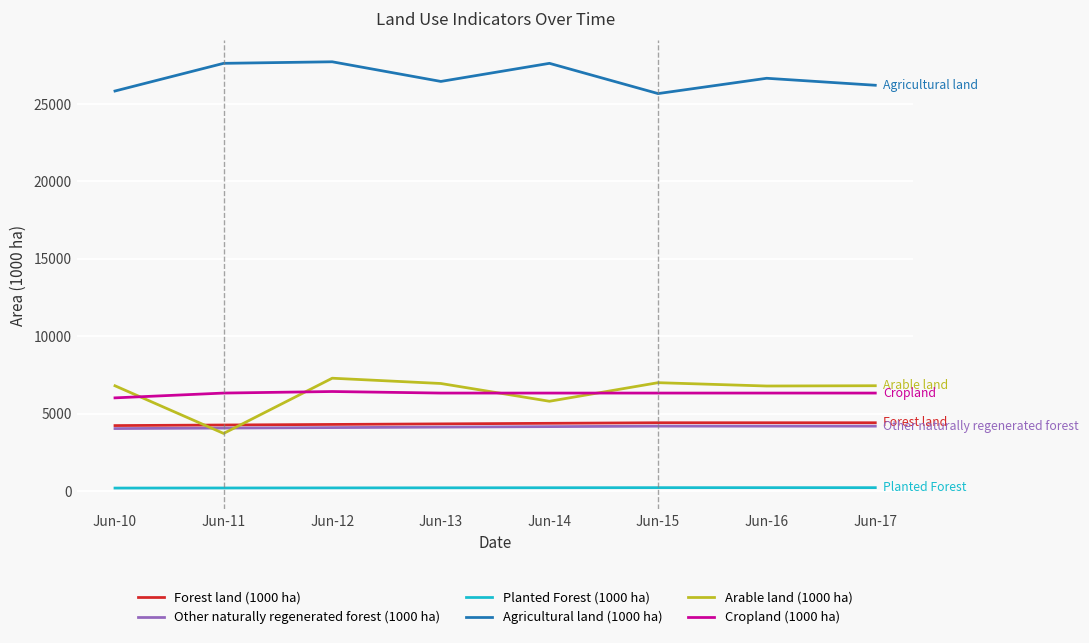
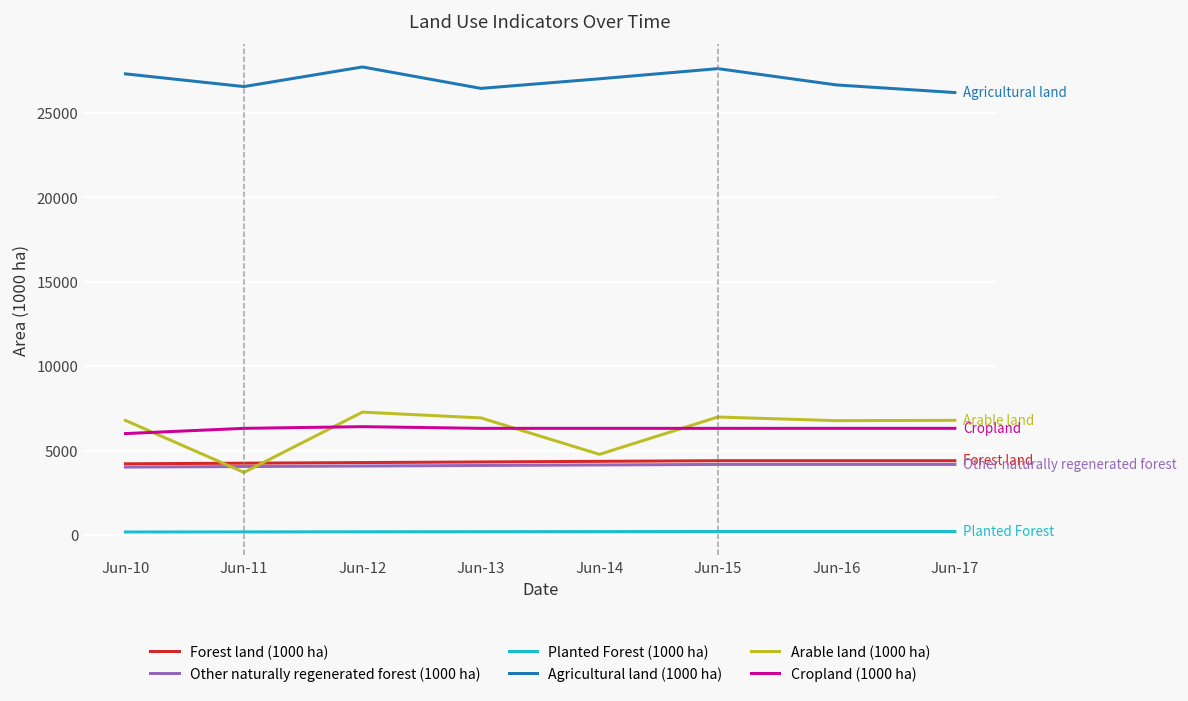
Agricultural land (1000 ha), Jun-10: 25800 -> 27300
Agricultural land (1000 ha), Jun-11: 27600 -> 26600
Agricultural land (1000 ha), Jun-14: 27600 -> 27000
Arable land (1000 ha), Jun-14: 5800 -> 4800
Agricultural land (1000 ha), Jun-15: 25700 -> 27600
